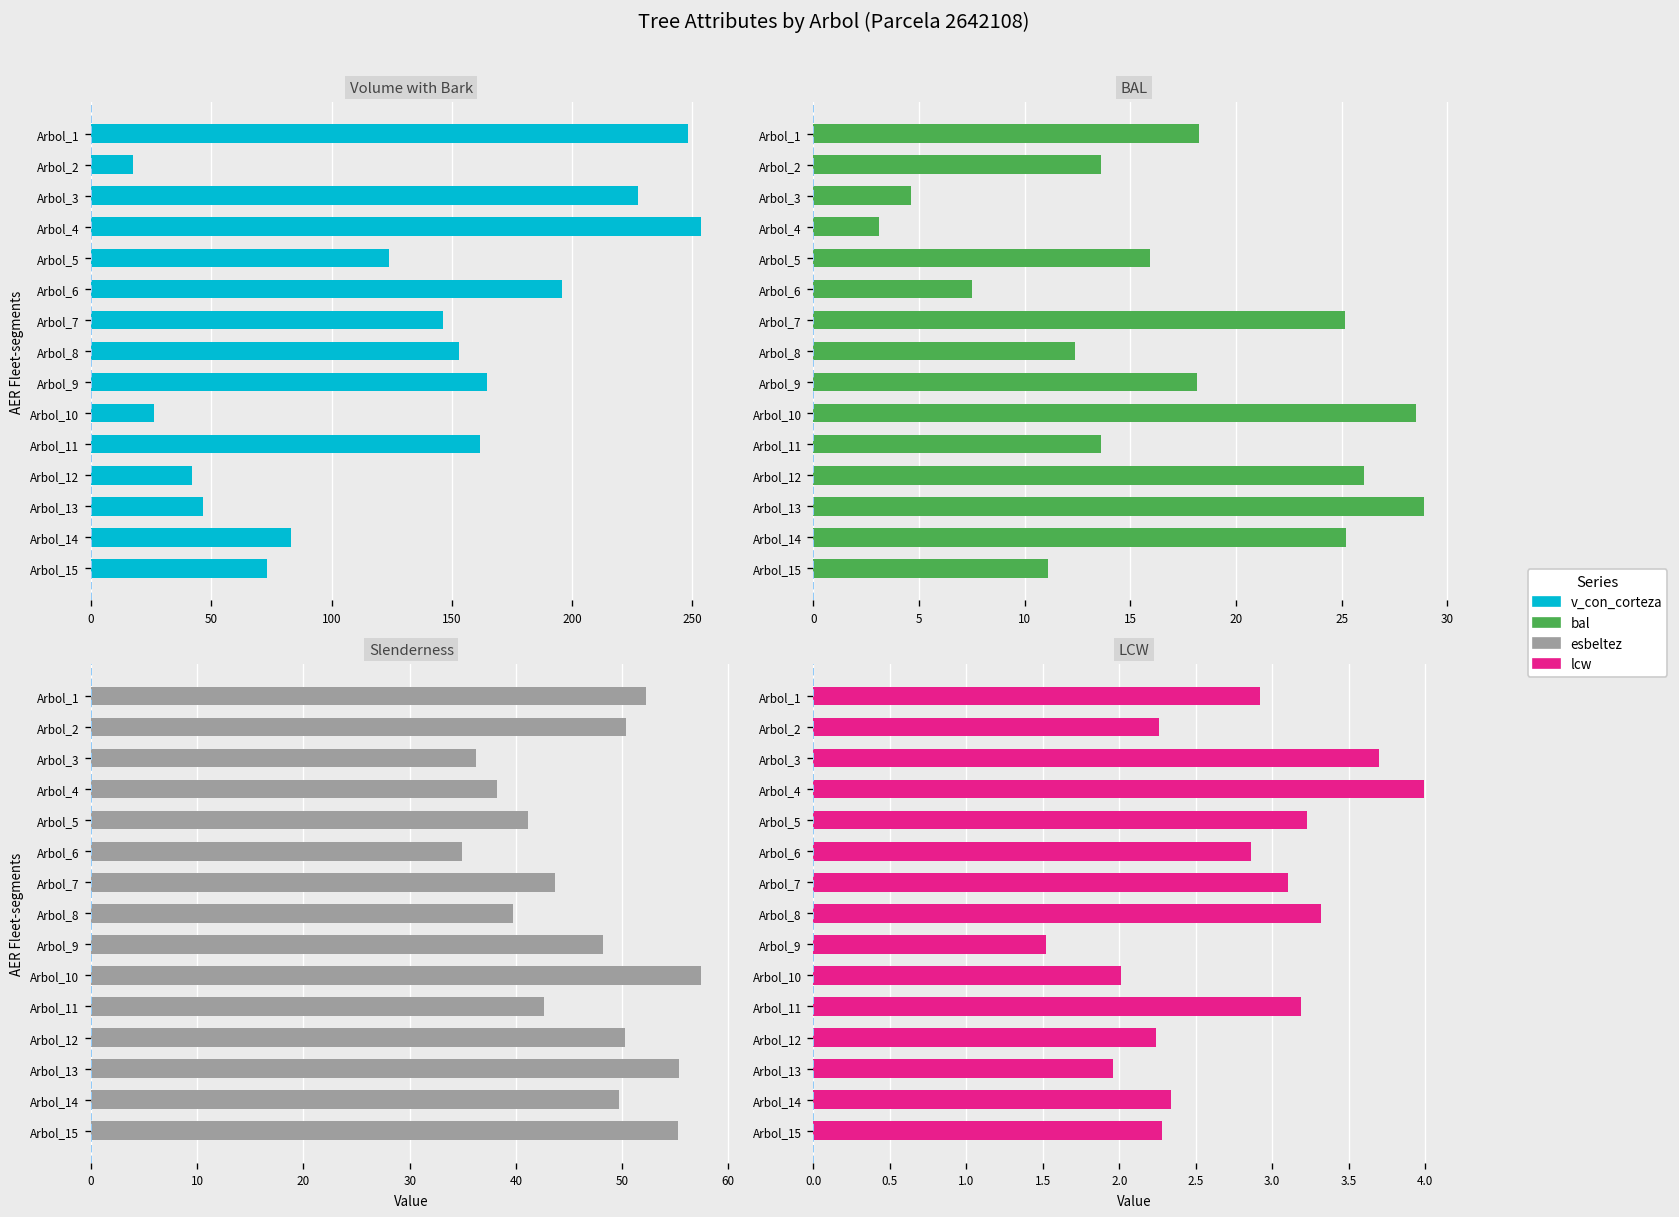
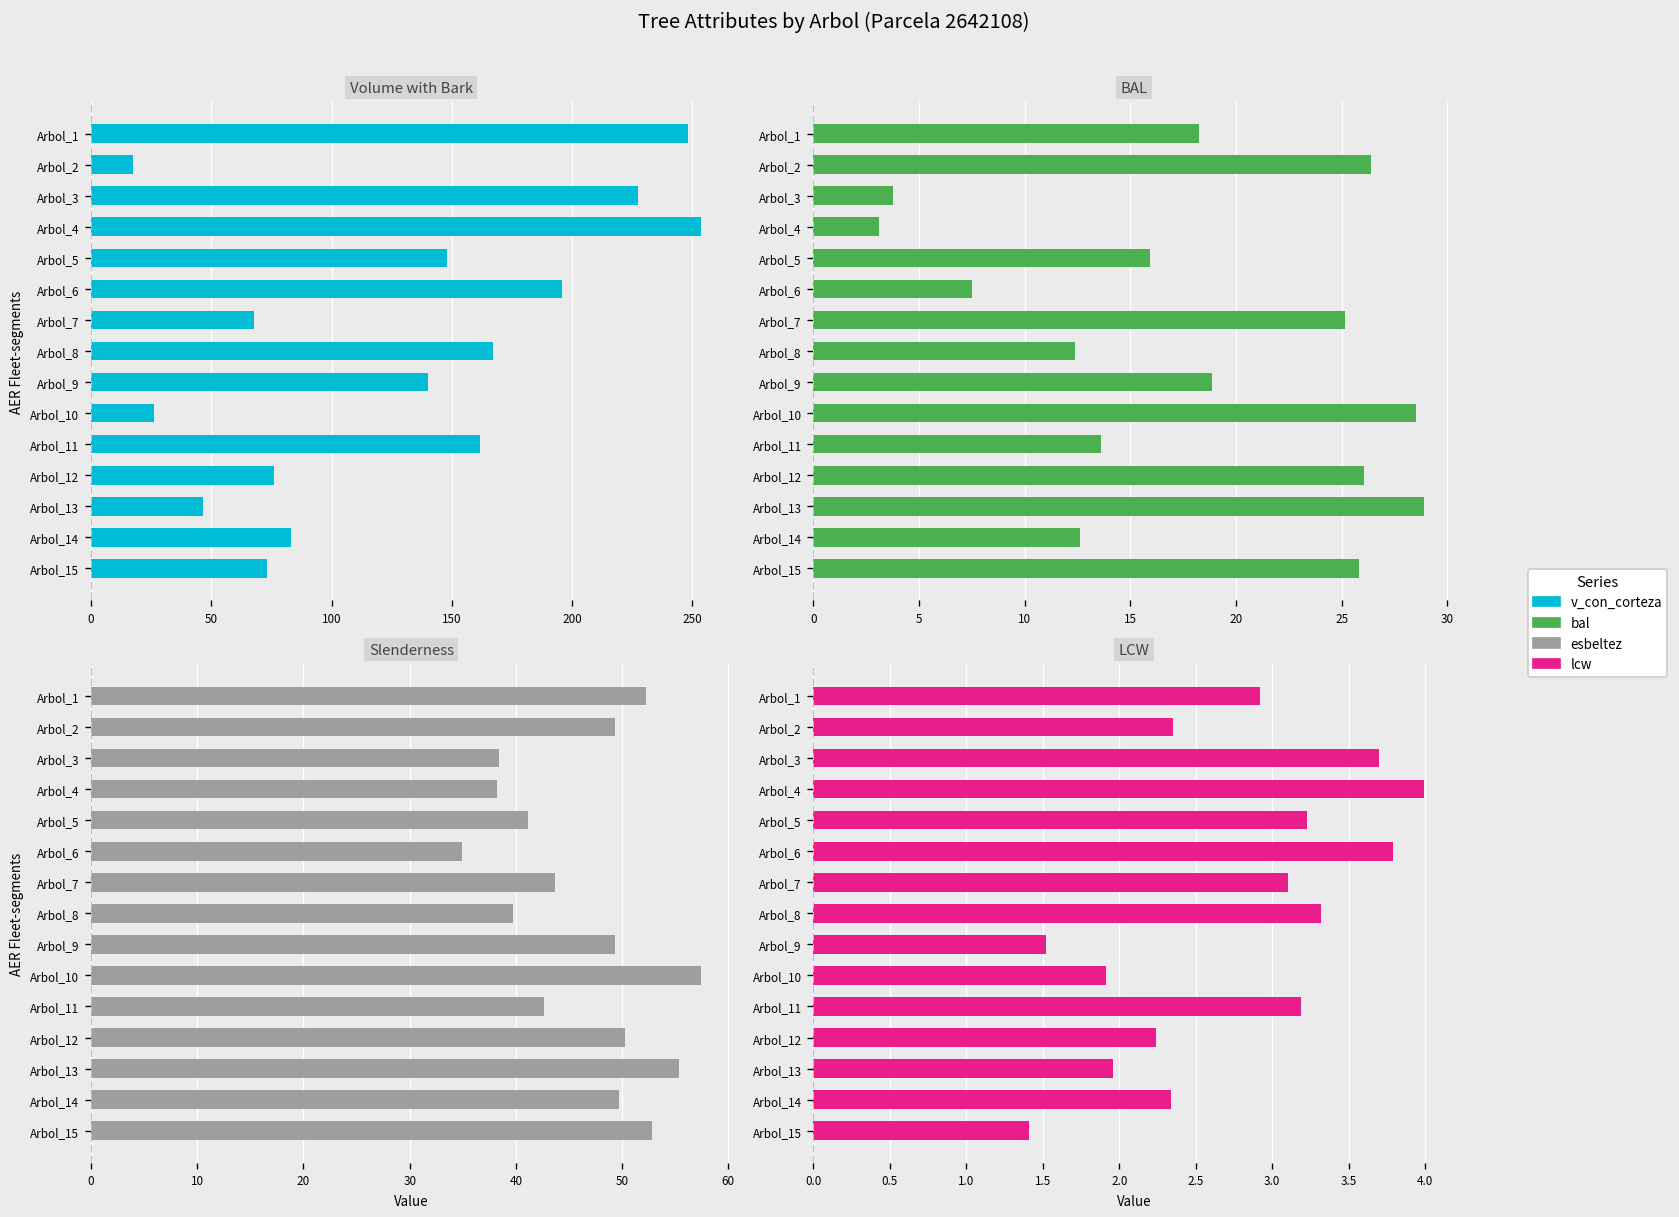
Volume with Bark, Arbol_5: 124 -> 148
Volume with Bark, Arbol_7: 146 -> 68
Volume with Bark, Arbol_8: 153 -> 167
Volume with Bark, Arbol_9: 165 -> 140
Volume with Bark, Arbol_12: 42 -> 76
BAL, Arbol_2: 13.6 -> 26.4
BAL, Arbol_3: 4.6 -> 3.8
BAL, Arbol_9: 18.2 -> 18.9
BAL, Arbol_14: 25.2 -> 12.6
BAL, Arbol_15: 11.1 -> 25.8
Slenderness, Arbol_2: 50 -> 49
Slenderness, Arbol_3: 36 -> 38
Slenderness, Arbol_9: 48 -> 49
Slenderness, Arbol_15: 55 -> 53
LCW, Arbol_2: 2.26 -> 2.35
LCW, Arbol_6: 2.86 -> 3.79
LCW, Arbol_10: 2.01 -> 1.91
LCW, Arbol_15: 2.28 -> 1.41
